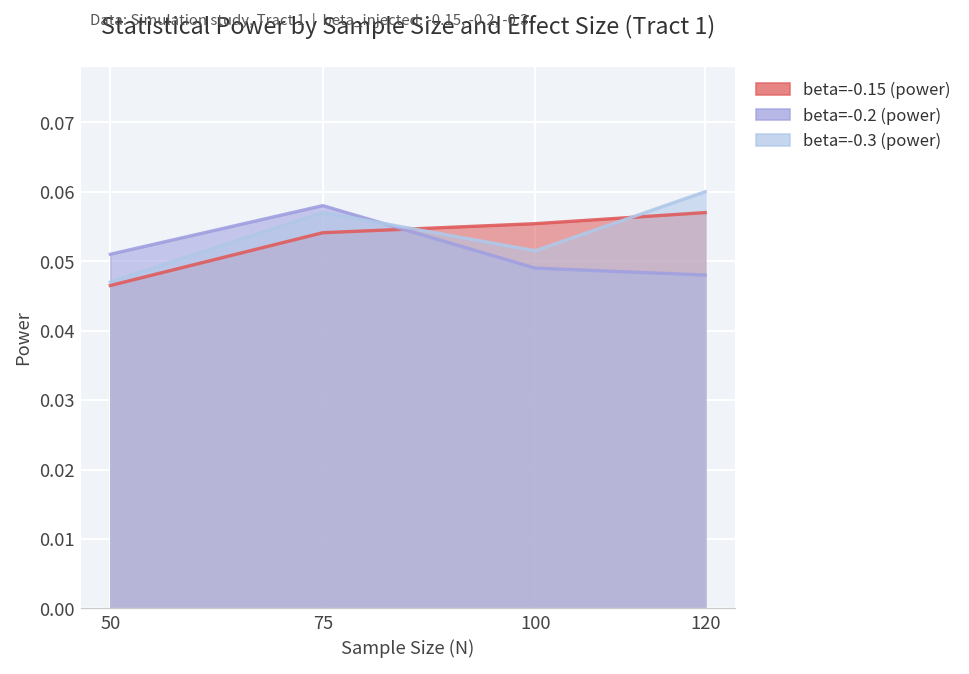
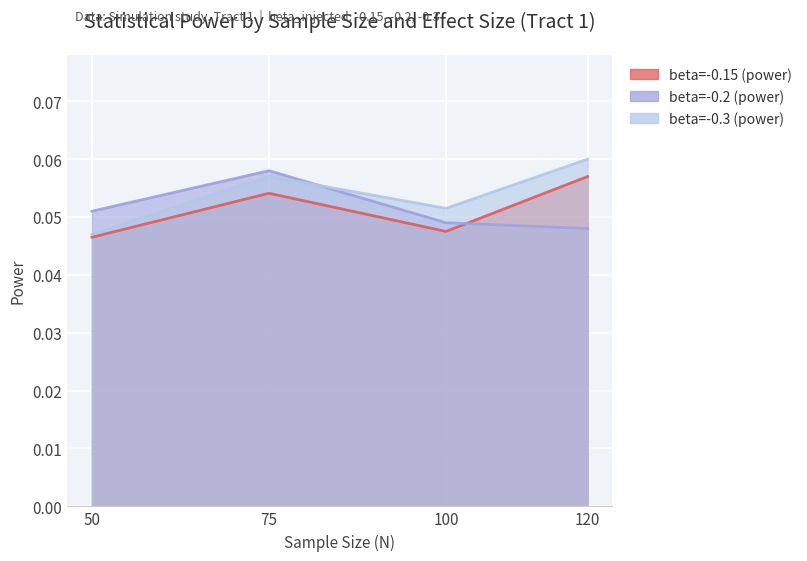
beta=-0.15 (power), 100: 0.055 -> 0.048
